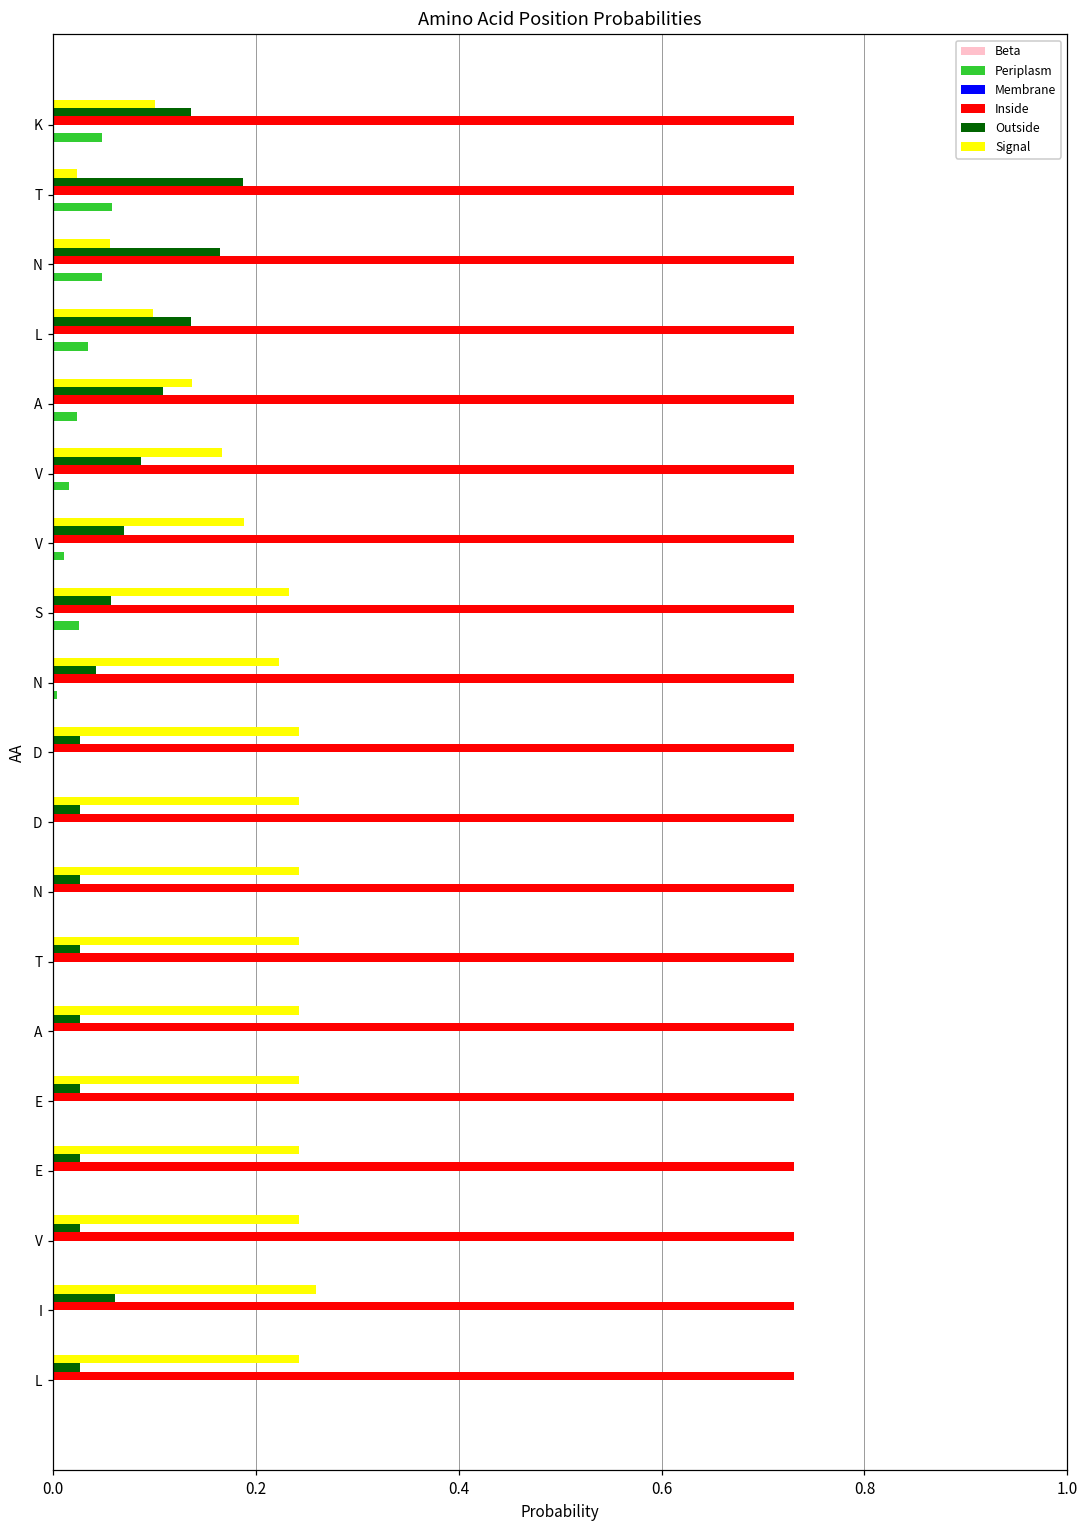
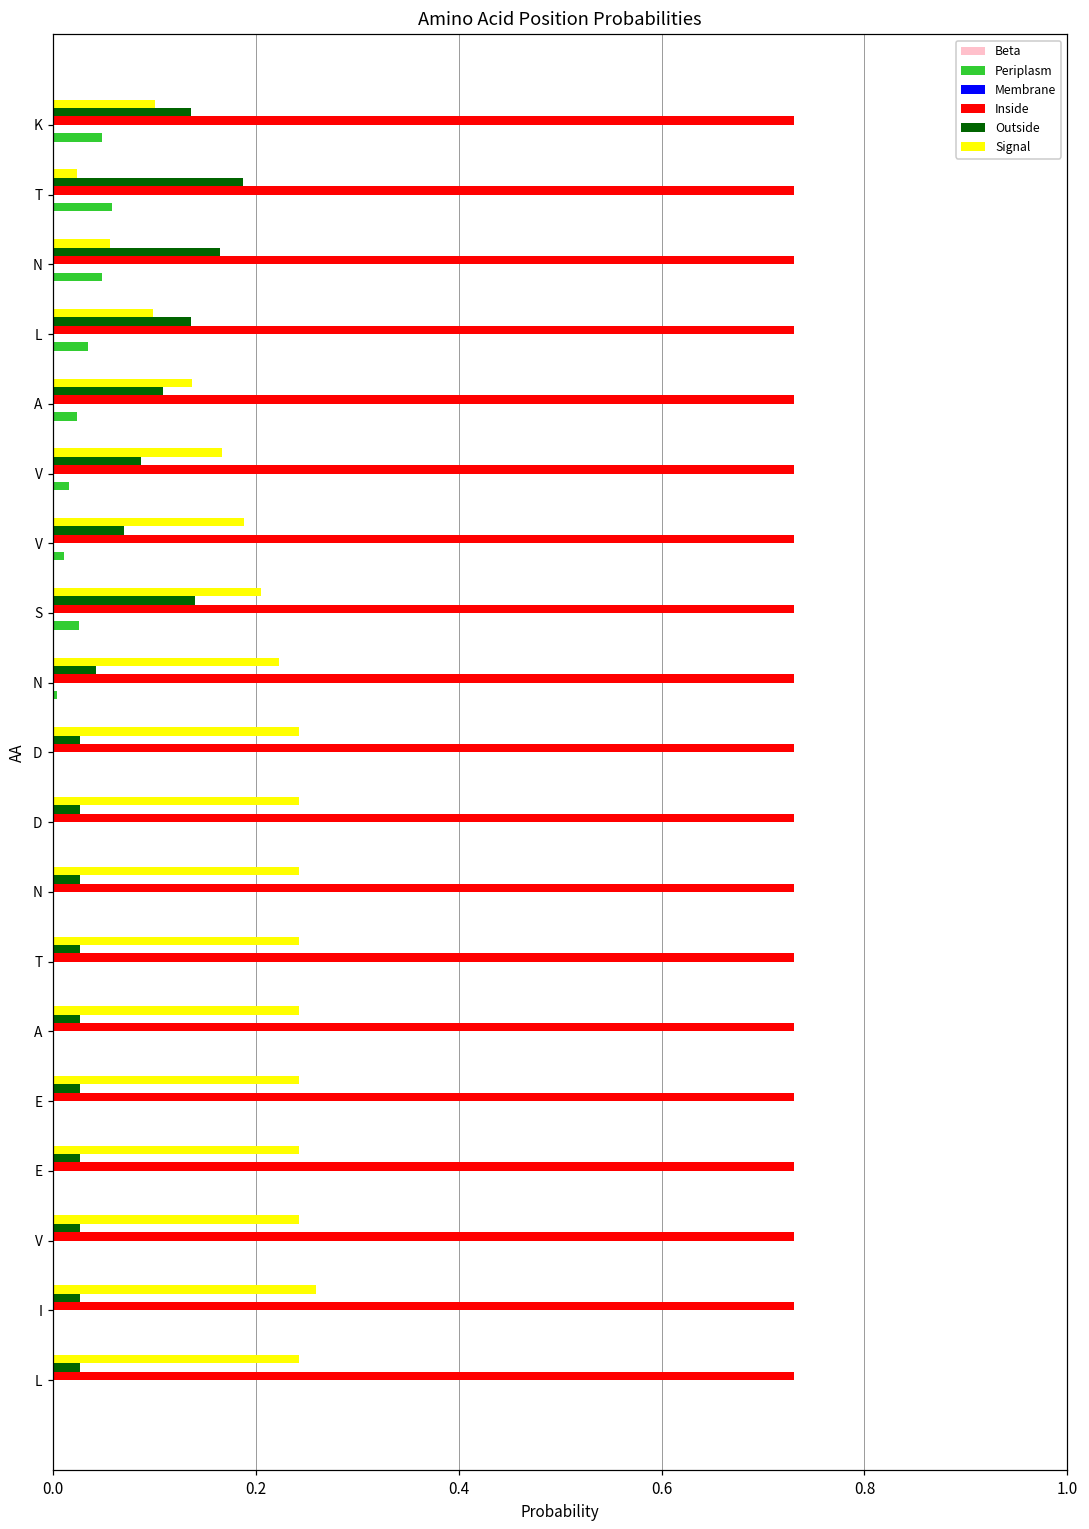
Signal, S: 0.23 -> 0.20
Outside, S: 0.06 -> 0.14
Outside, I: 0.06 -> 0.03
